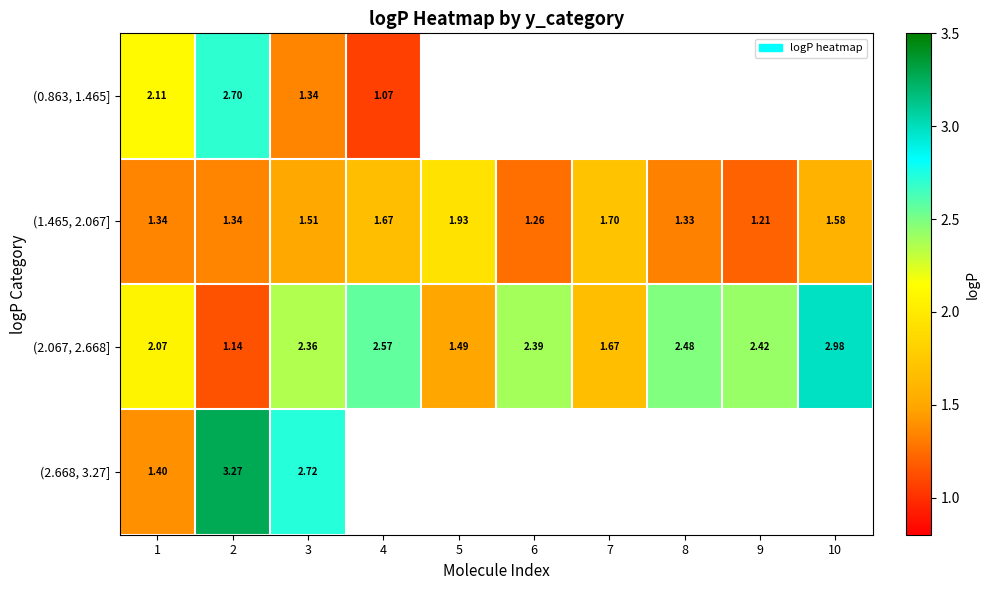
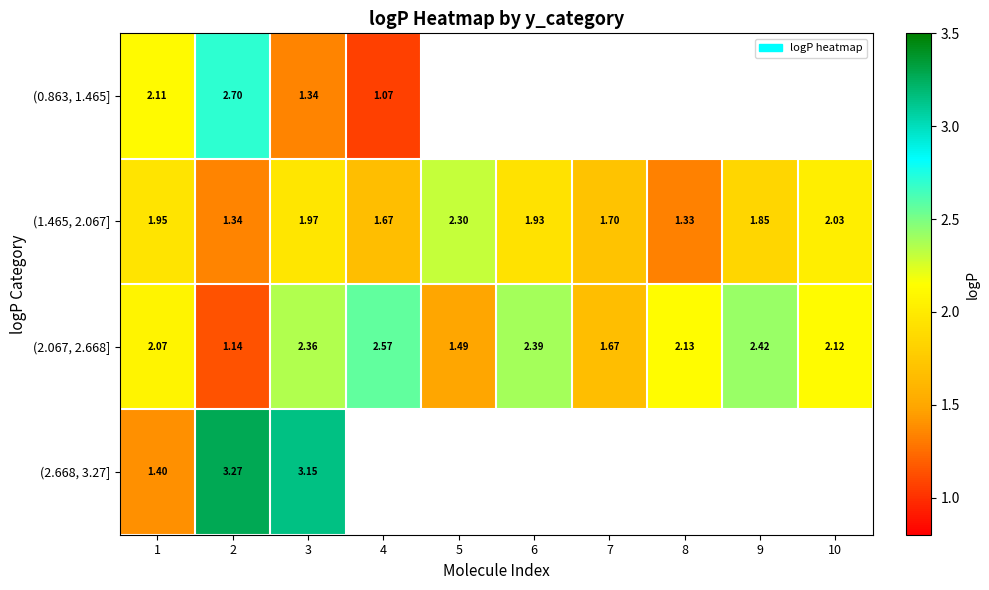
(1.465, 2.067], 1: 1.34 -> 1.95
(1.465, 2.067], 3: 1.51 -> 1.97
(1.465, 2.067], 5: 1.93 -> 2.30
(1.465, 2.067], 6: 1.26 -> 1.93
(1.465, 2.067], 9: 1.21 -> 1.85
(1.465, 2.067], 10: 1.58 -> 2.03
(2.067, 2.668], 8: 2.48 -> 2.13
(2.067, 2.668], 10: 2.98 -> 2.12
(2.668, 3.27], 3: 2.72 -> 3.15
